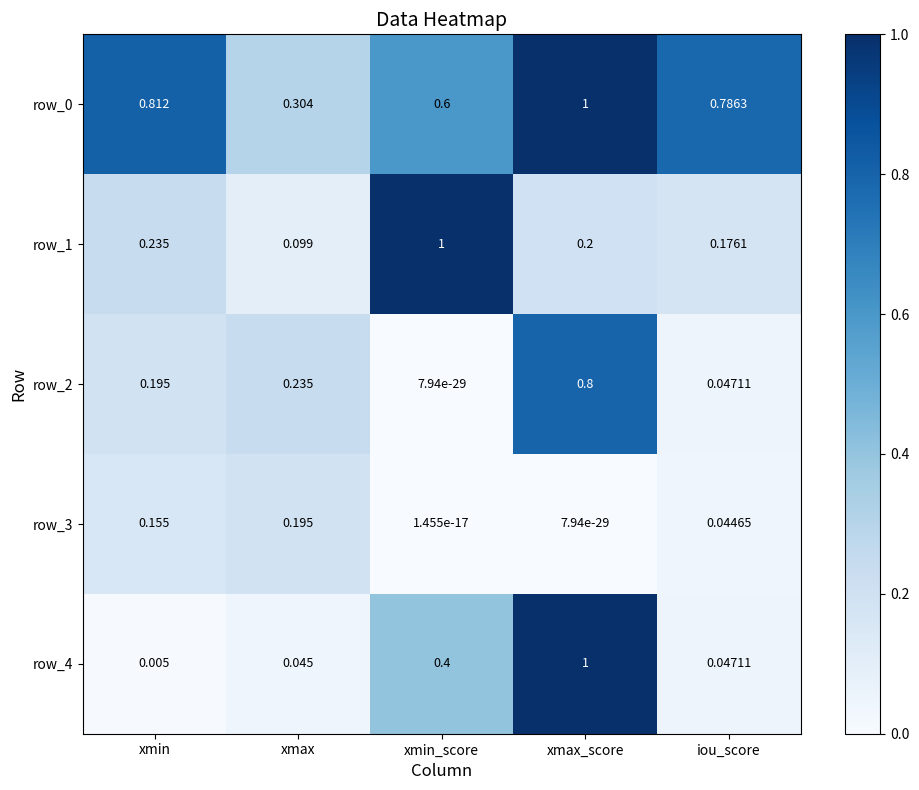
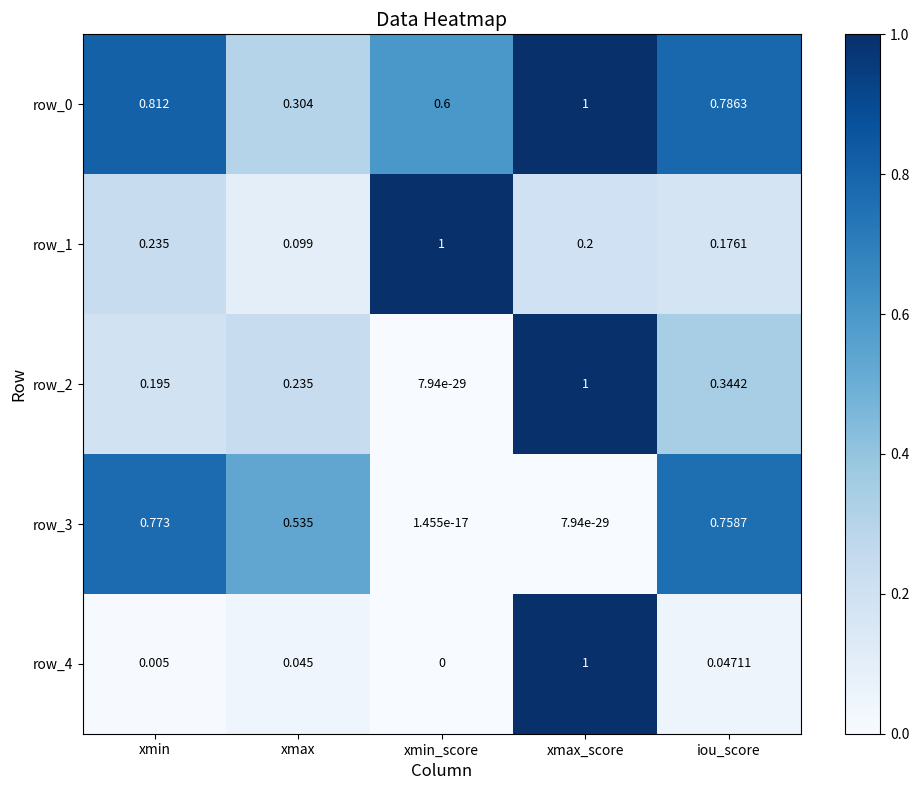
row_2, xmax_score: 0.8 -> 1
row_2, iou_score: 0.04711 -> 0.3442
row_3, xmin: 0.155 -> 0.773
row_3, xmax: 0.195 -> 0.535
row_3, iou_score: 0.04465 -> 0.7587
row_4, xmin_score: 0.4 -> 0
